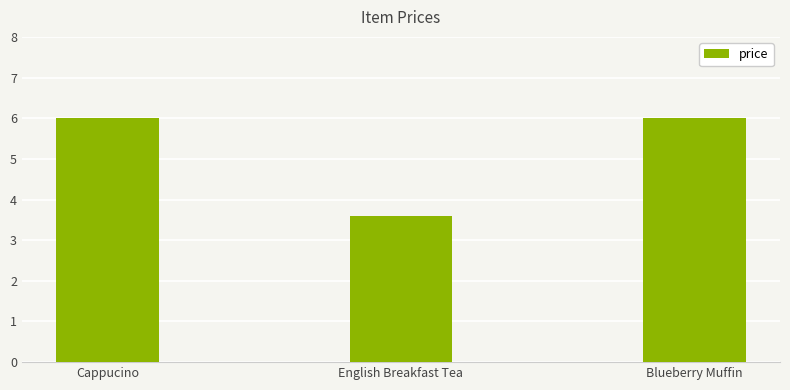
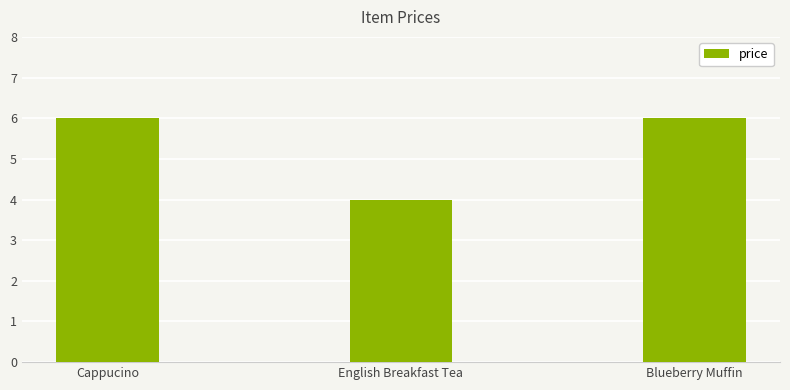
English Breakfast Tea: 3.6 -> 4.0
